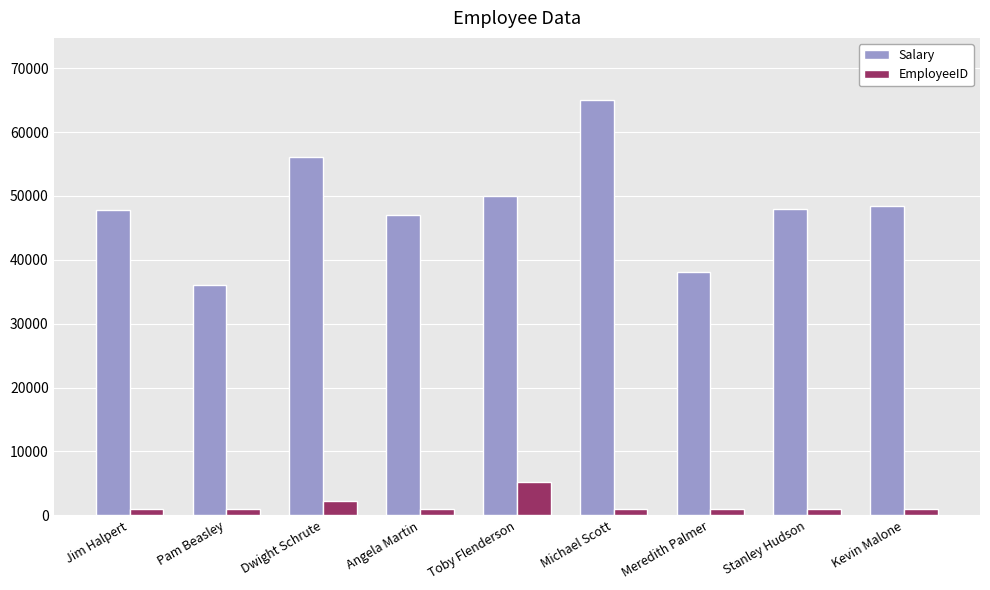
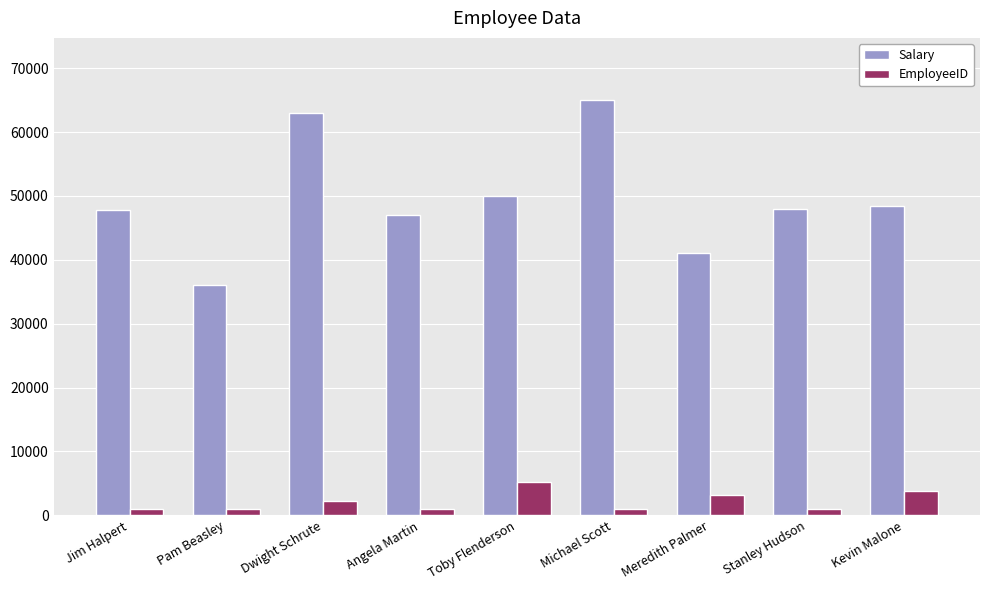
Salary, Dwight Schrute: 56000 -> 63000
Salary, Meredith Palmer: 38000 -> 41000
EmployeeID, Meredith Palmer: 1000 -> 3000
EmployeeID, Kevin Malone: 1000 -> 4000
